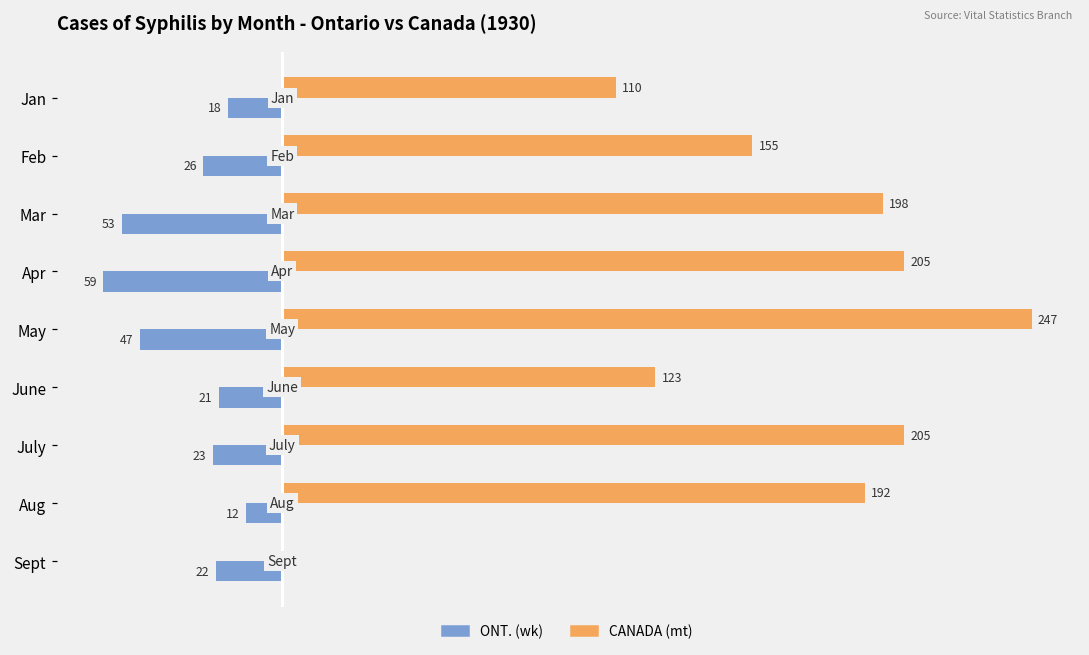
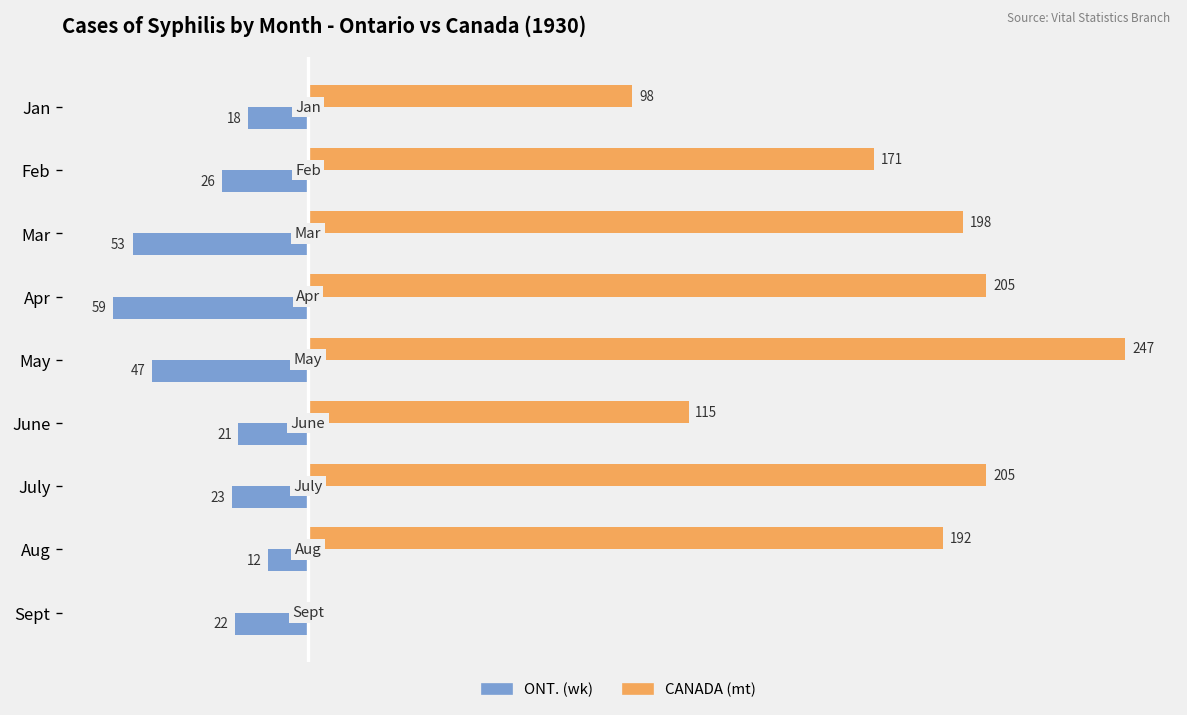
CANADA (mt), Jan: 110 -> 98
CANADA (mt), Feb: 155 -> 171
CANADA (mt), June: 123 -> 115
